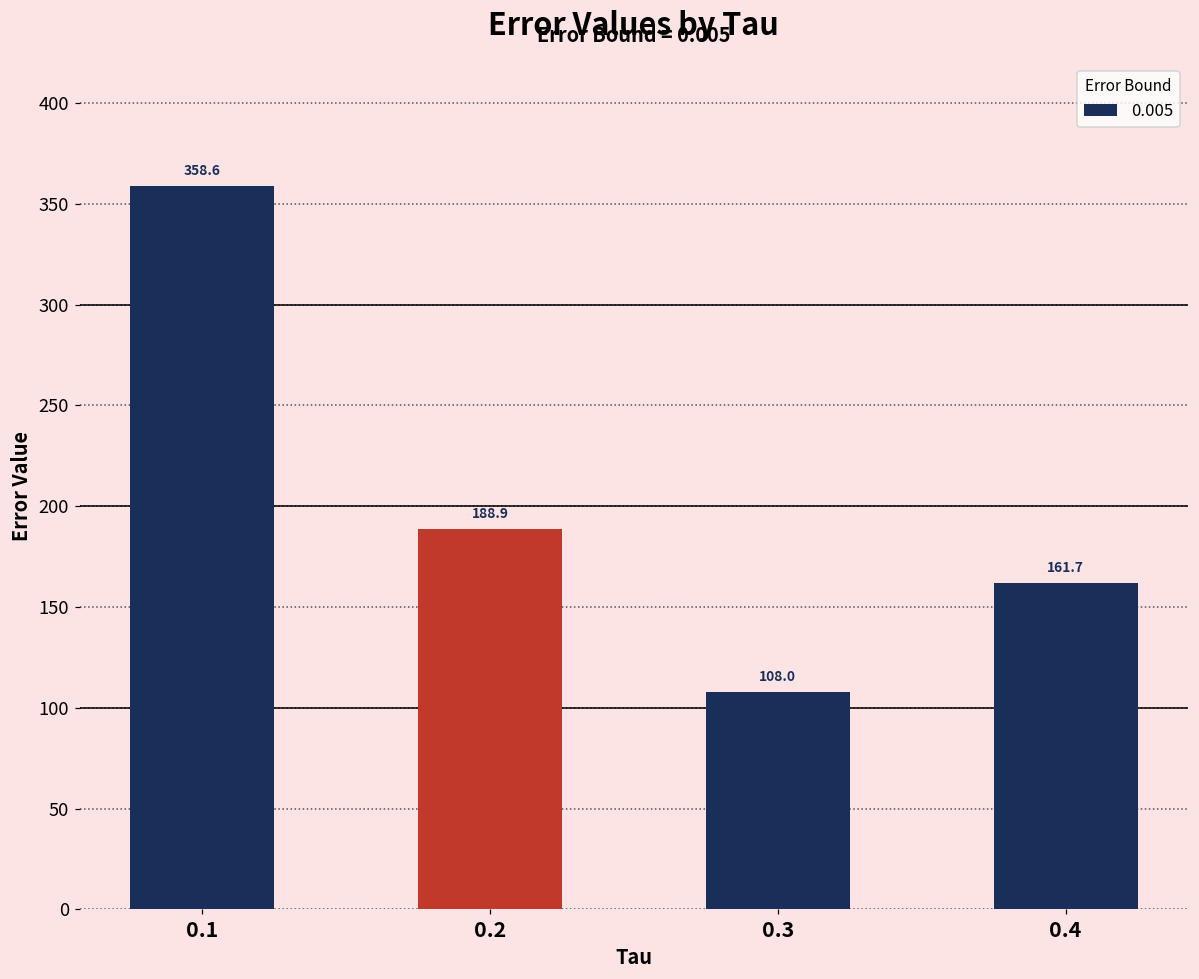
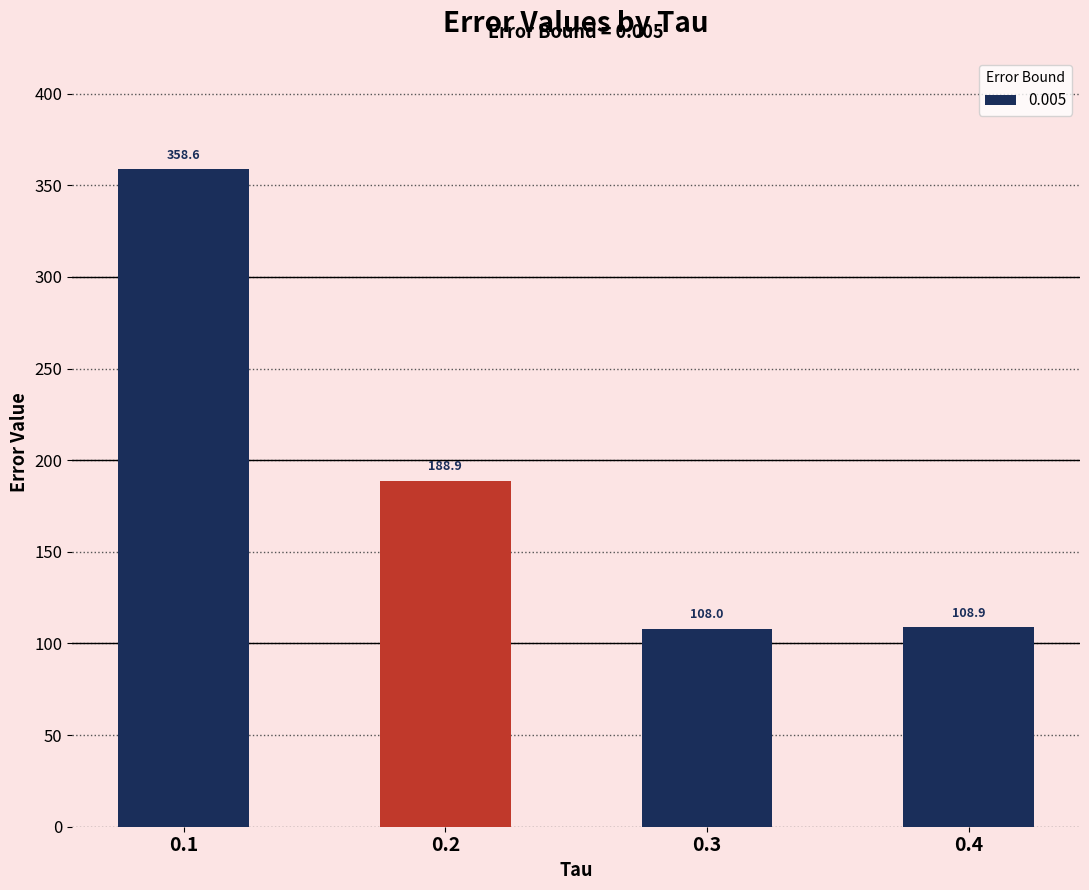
0.4: 161.7 -> 108.9
